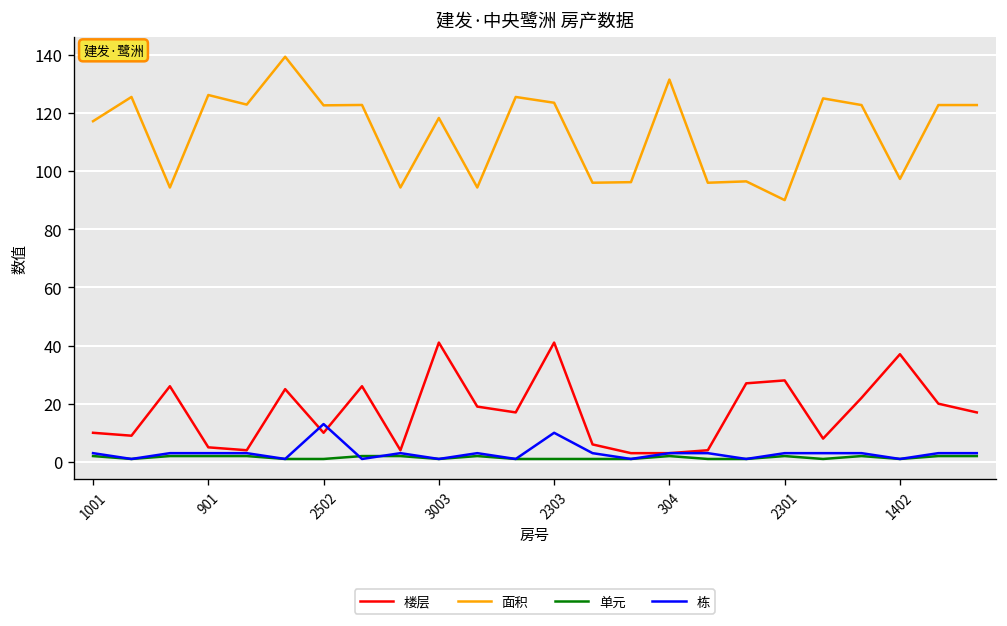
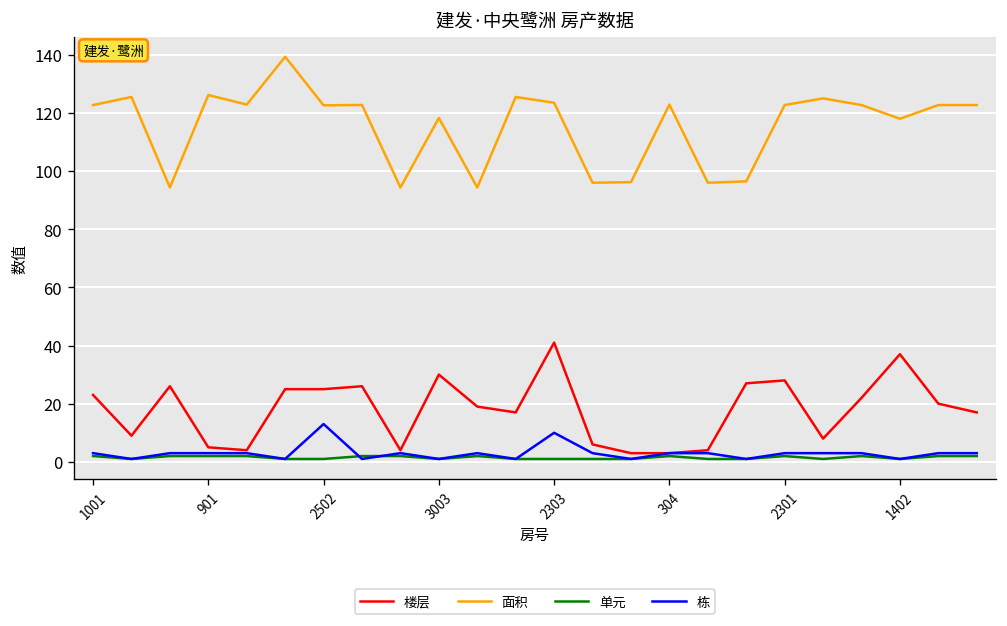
楼层, 1001: 10 -> 23
面积, 1001: 117 -> 123
楼层, 2502: 10 -> 25
楼层, 3003: 41 -> 30
面积, 304: 131 -> 123
面积, 2301: 90 -> 123
面积, 1402: 97 -> 118
